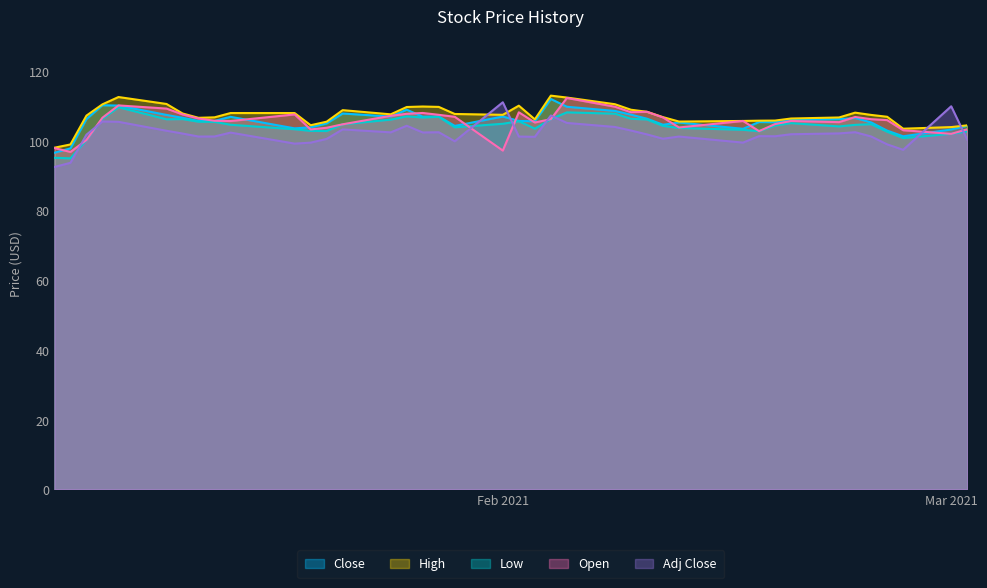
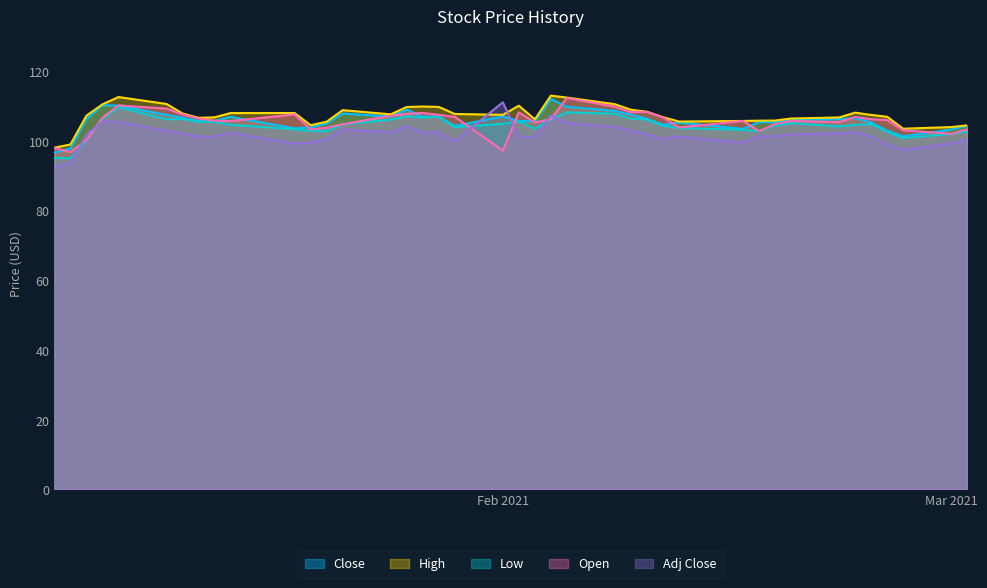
Adj Close, Mar 2021: 110 -> 99
